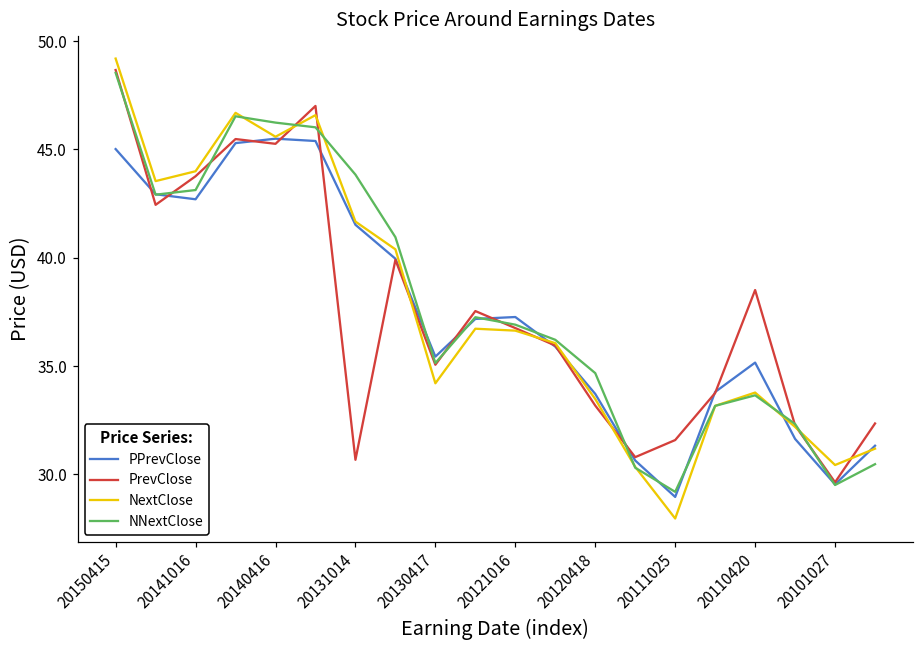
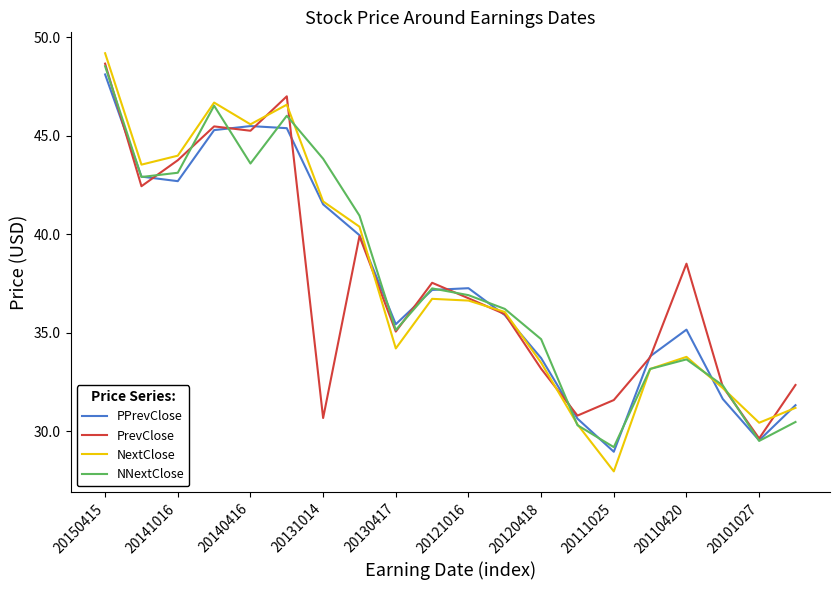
PPrevClose, 20150415: 45.0 -> 48.1
NNextClose, 20140416: 46.2 -> 43.6
